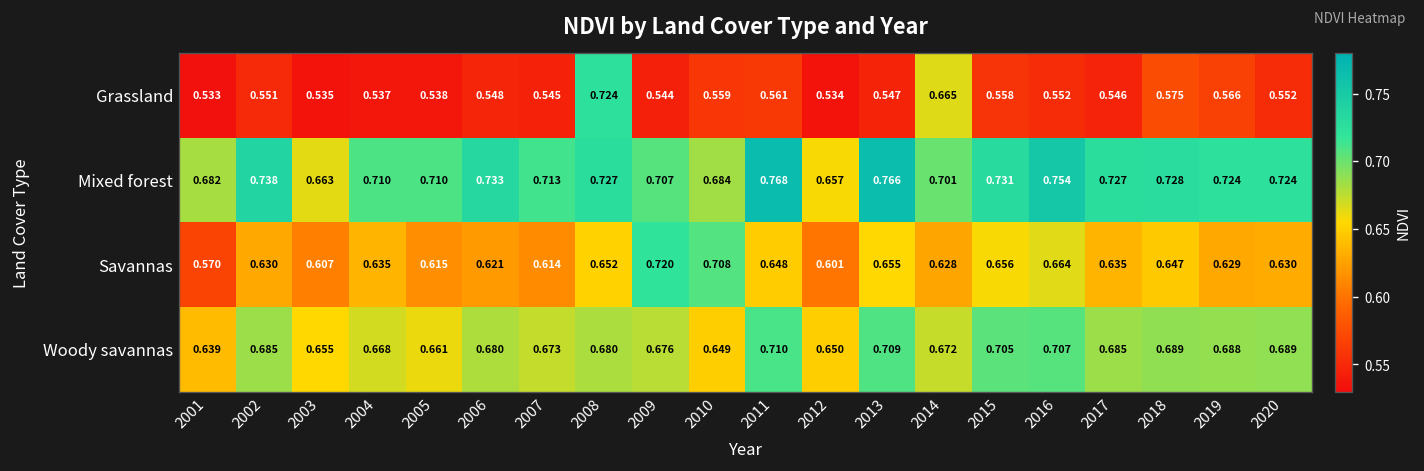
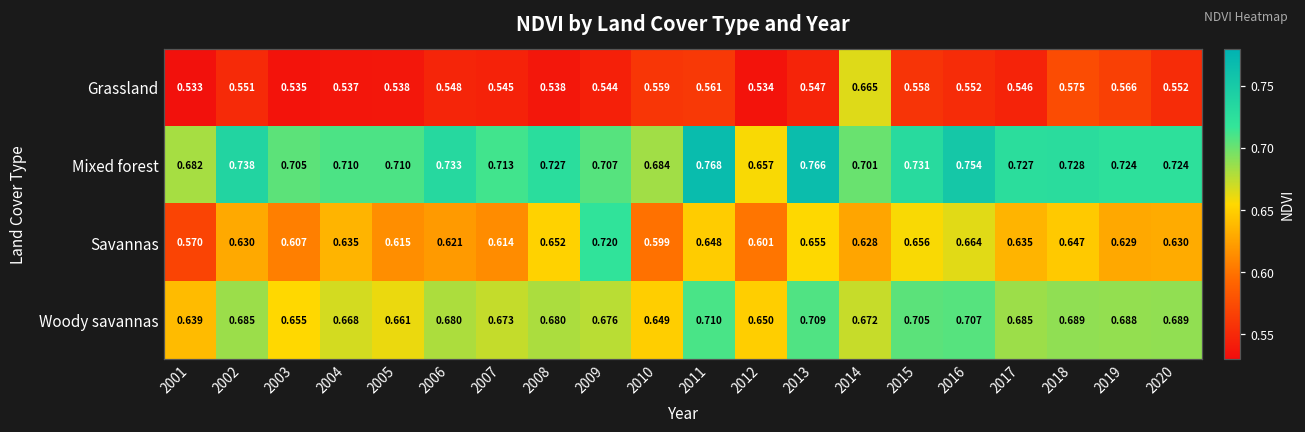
Grassland, 2008: 0.724 -> 0.538
Mixed forest, 2003: 0.663 -> 0.705
Savannas, 2010: 0.708 -> 0.599
